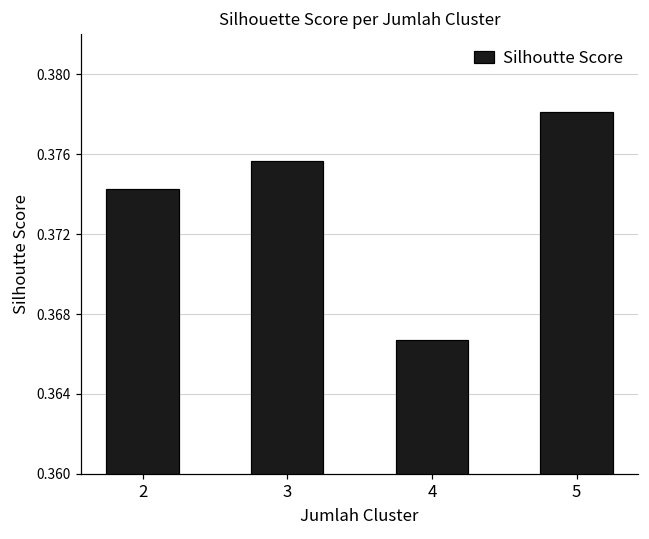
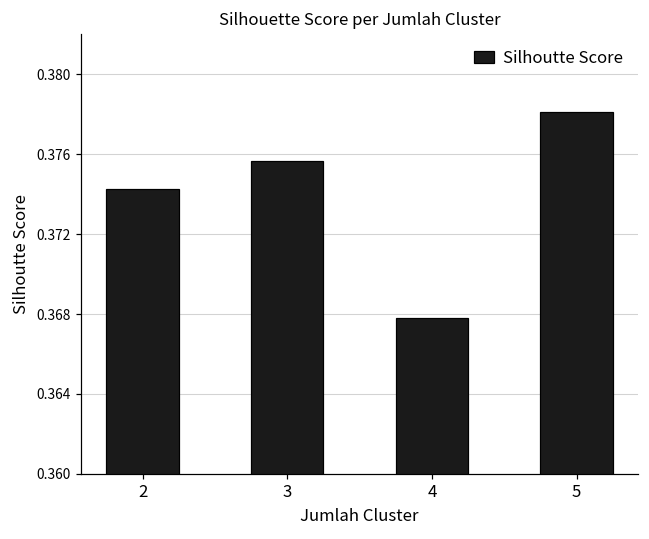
4: 0.3667 -> 0.3678
